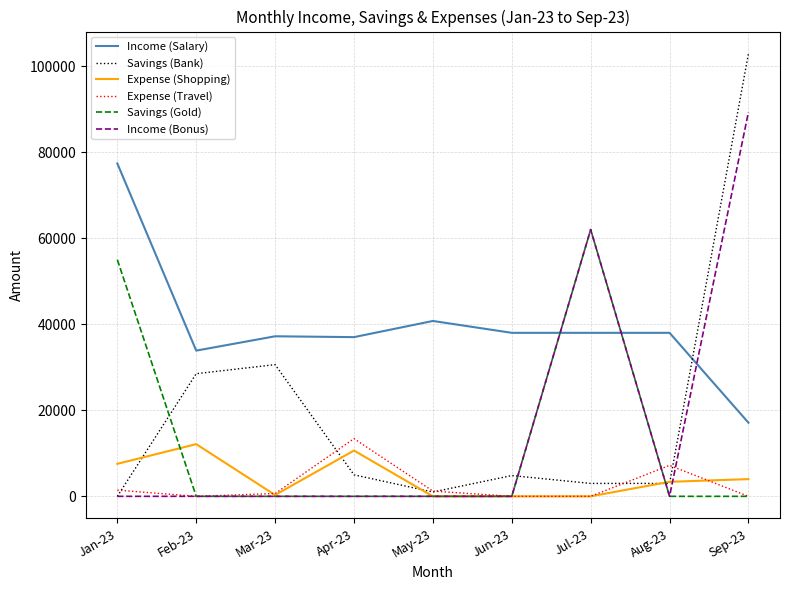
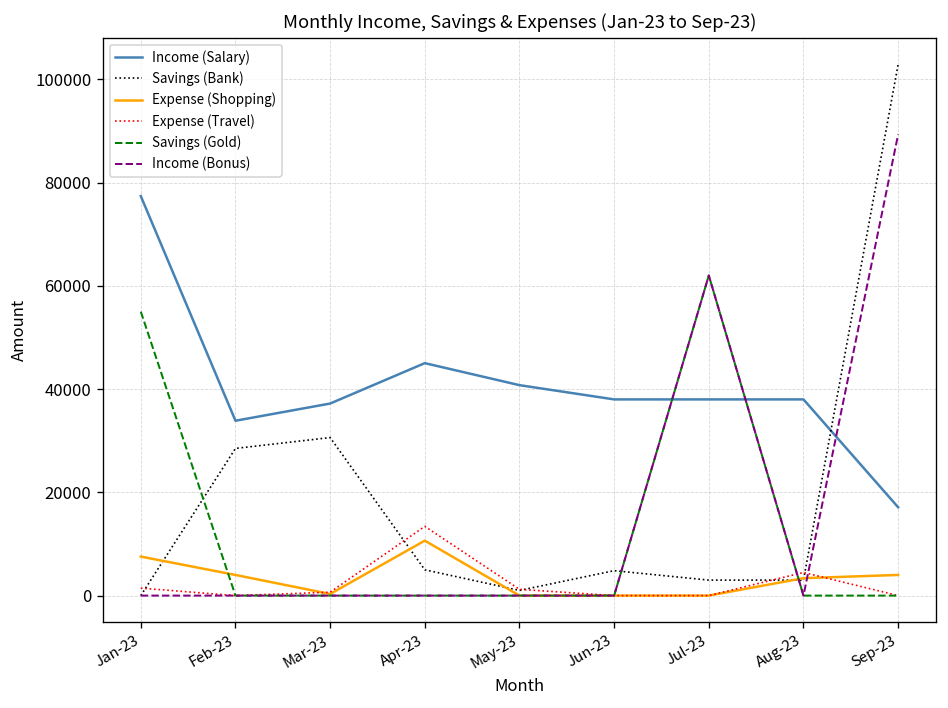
Expense (Shopping), Feb-23: 12000 -> 4000
Income (Salary), Apr-23: 37000 -> 45000
Expense (Travel), Aug-23: 7000 -> 4000
